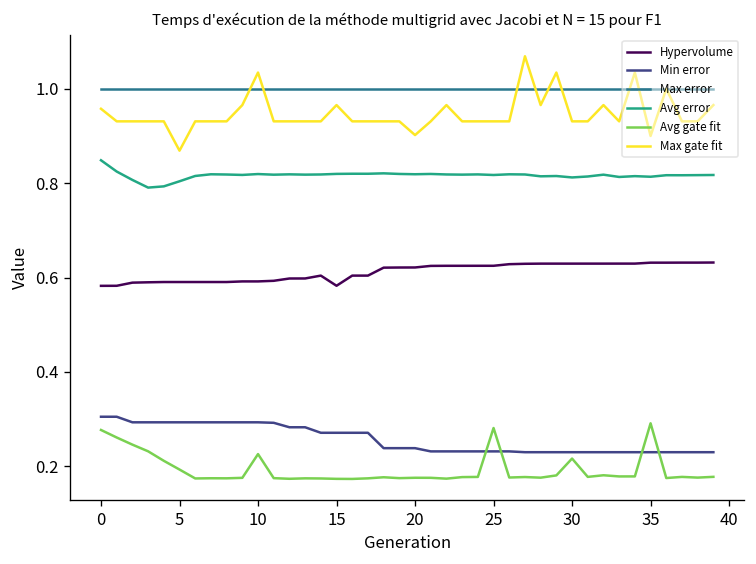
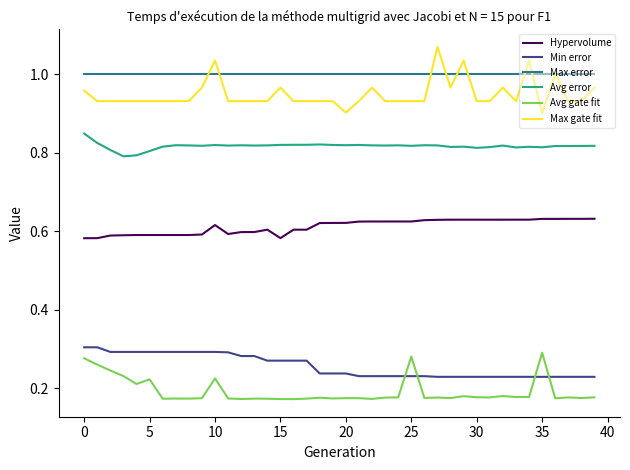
Avg gate fit, 5: 0.19 -> 0.22
Max gate fit, 5: 0.87 -> 0.93
Hypervolume, 10: 0.59 -> 0.62
Avg gate fit, 30: 0.22 -> 0.18
